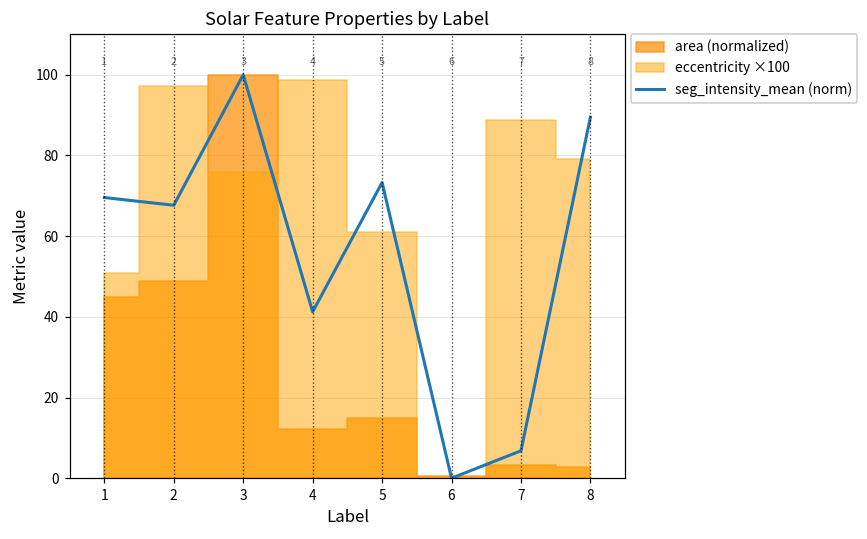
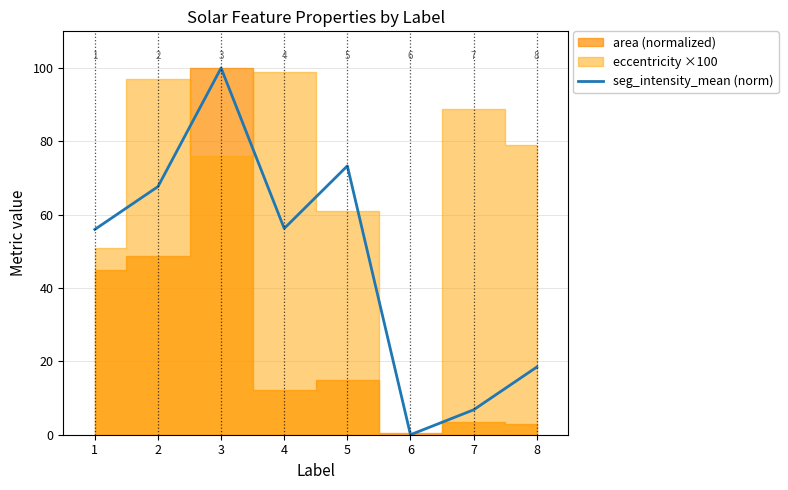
seg_intensity_mean (norm), 1: 70 -> 56
seg_intensity_mean (norm), 4: 41 -> 56
seg_intensity_mean (norm), 8: 90 -> 18
